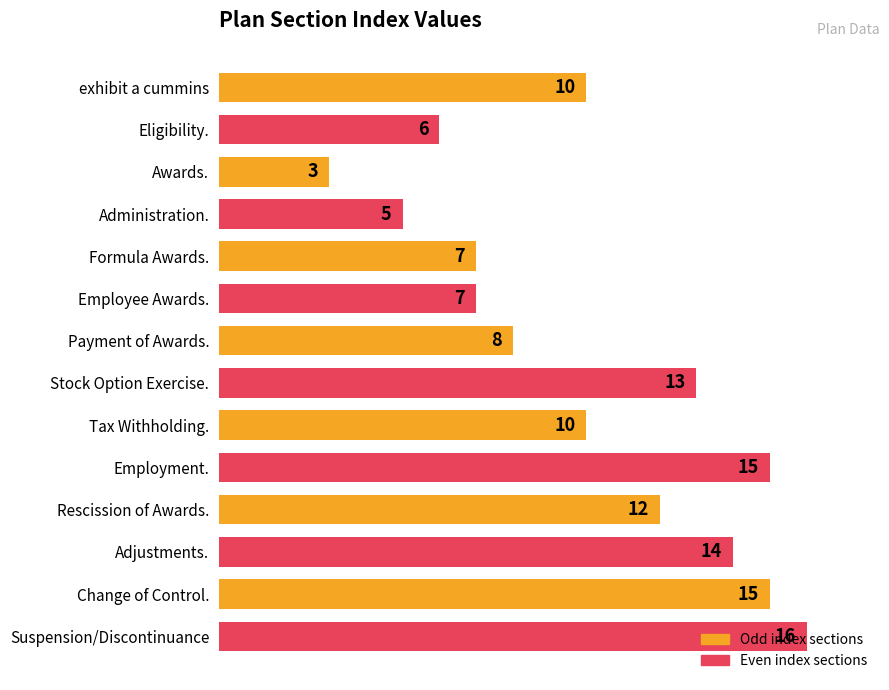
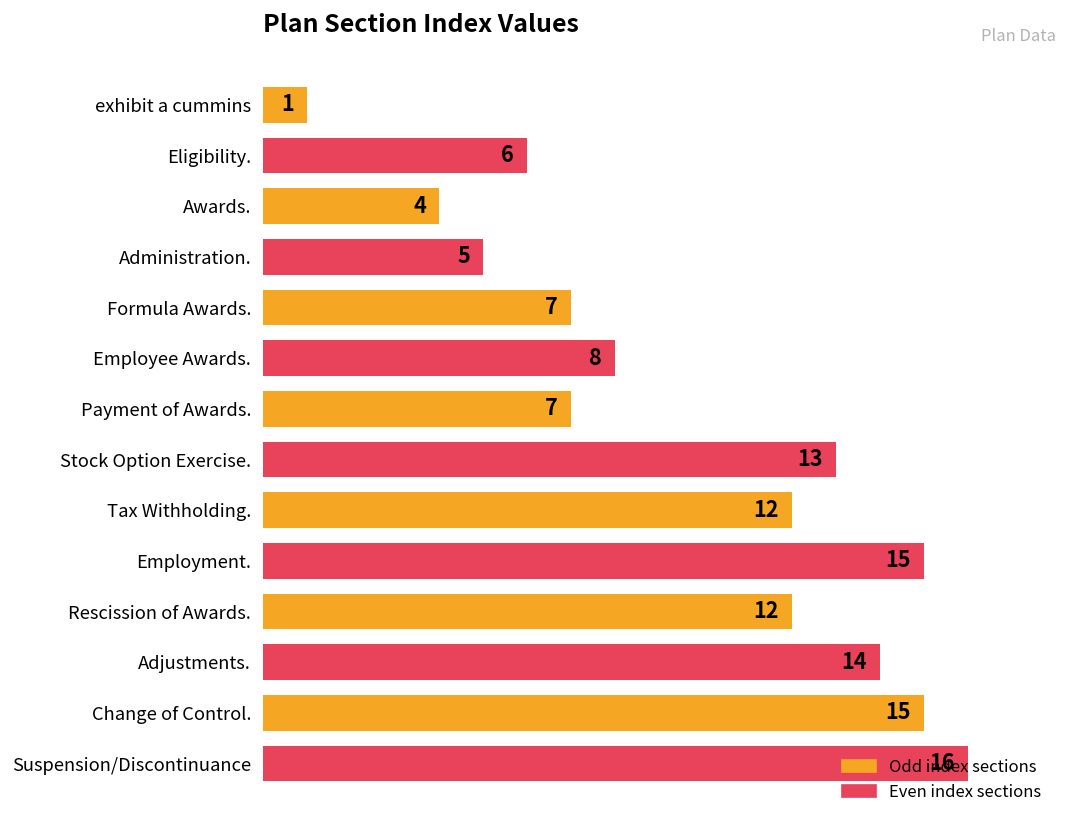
exhibit a cummins: 10 -> 1
Awards.: 3 -> 4
Employee Awards.: 7 -> 8
Payment of Awards.: 8 -> 7
Tax Withholding.: 10 -> 12
